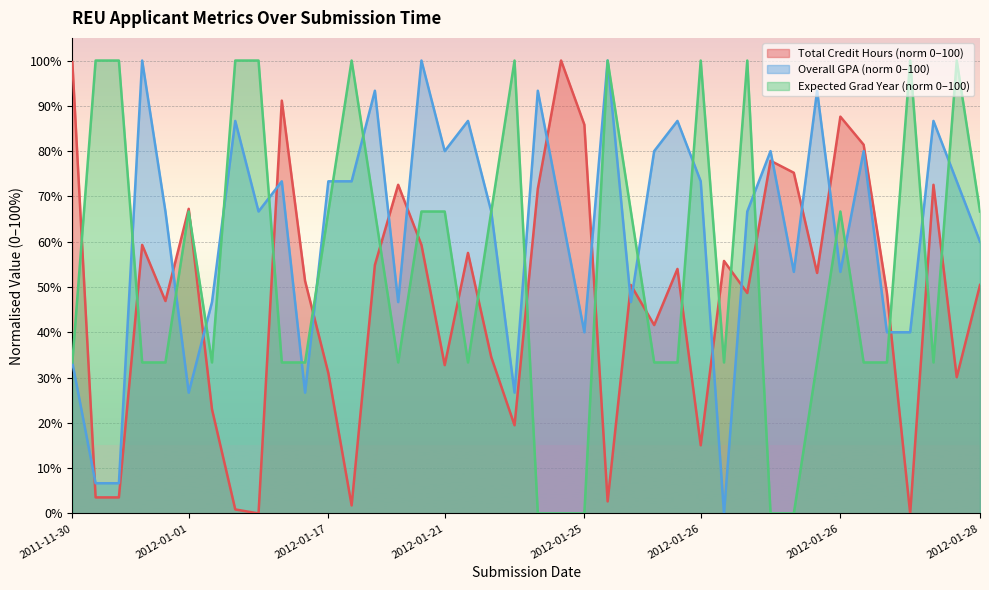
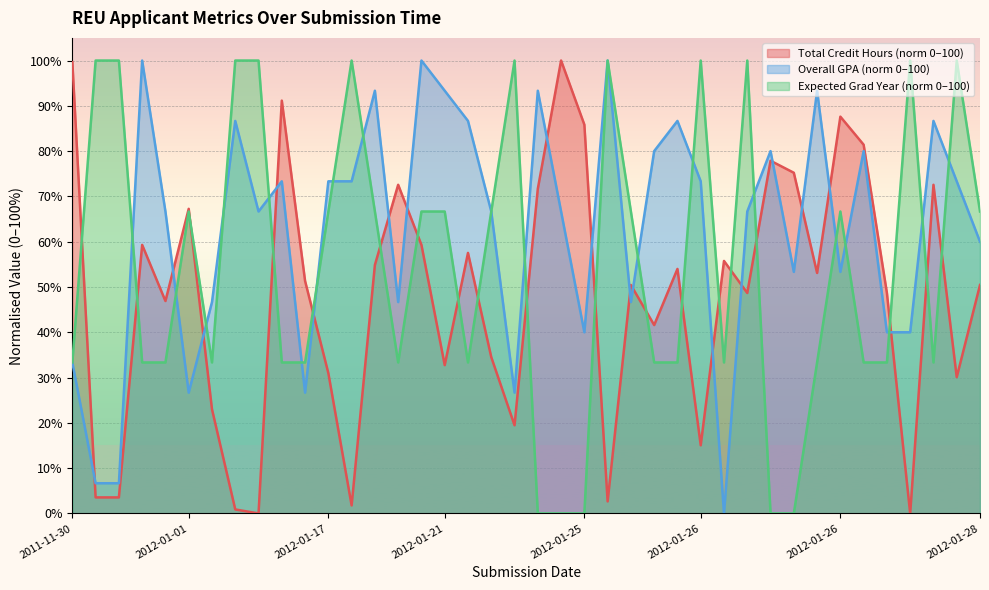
Overall GPA (norm 0–100), 2012-01-21: 80% -> 93%
